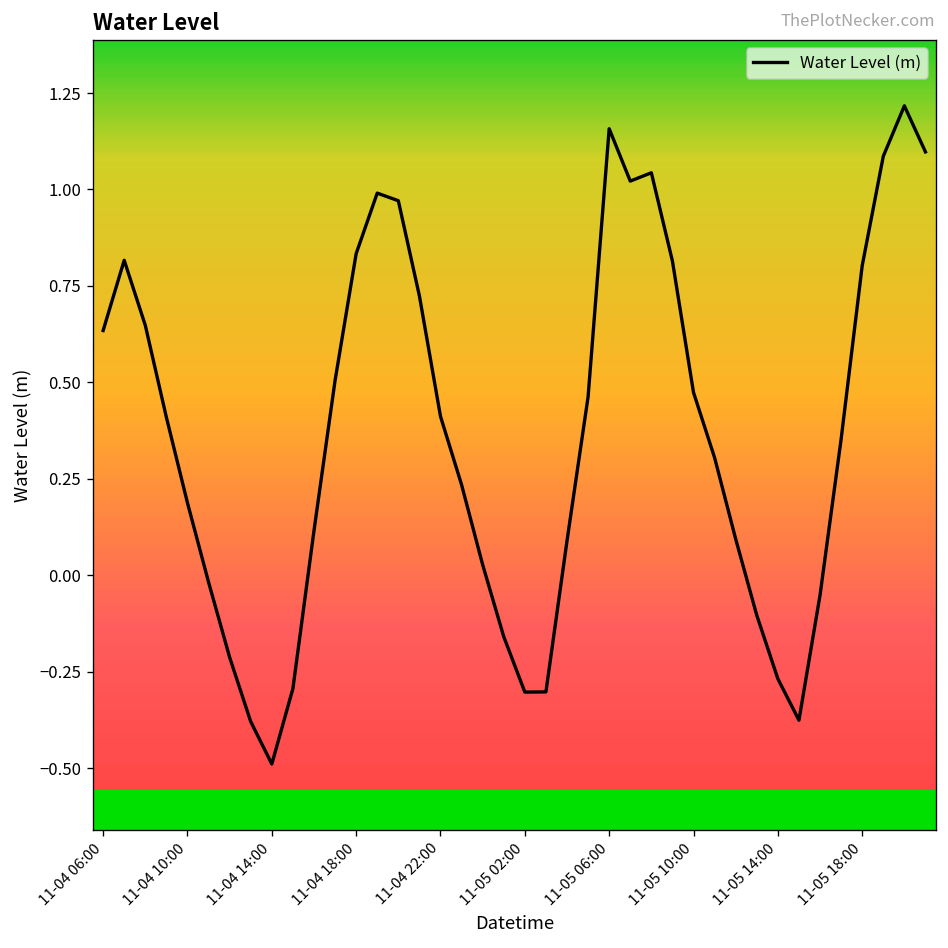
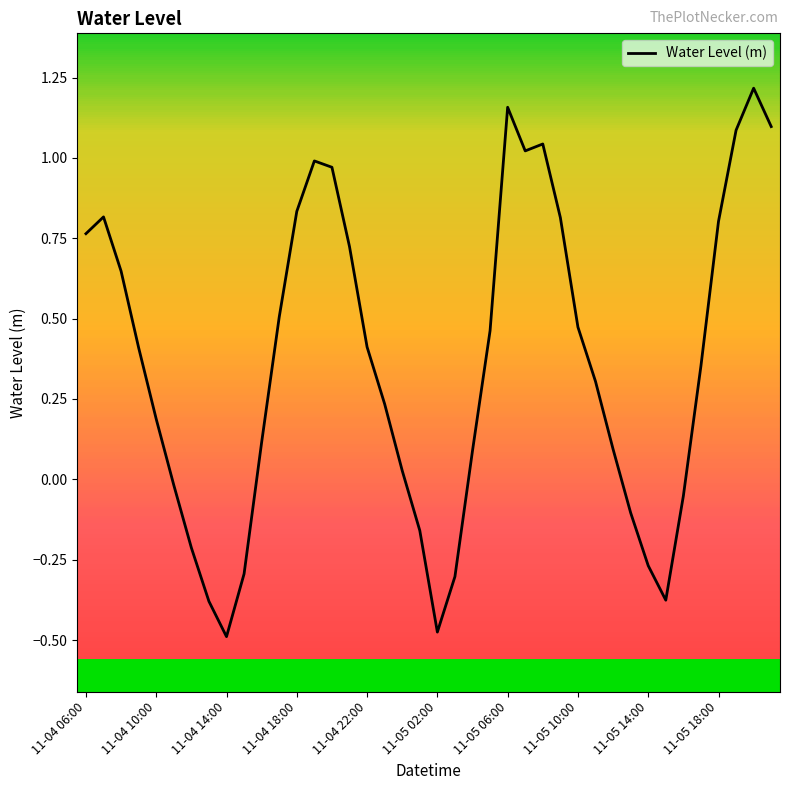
11-04 06:00: 0.63 -> 0.76
11-05 02:00: -0.30 -> -0.48
